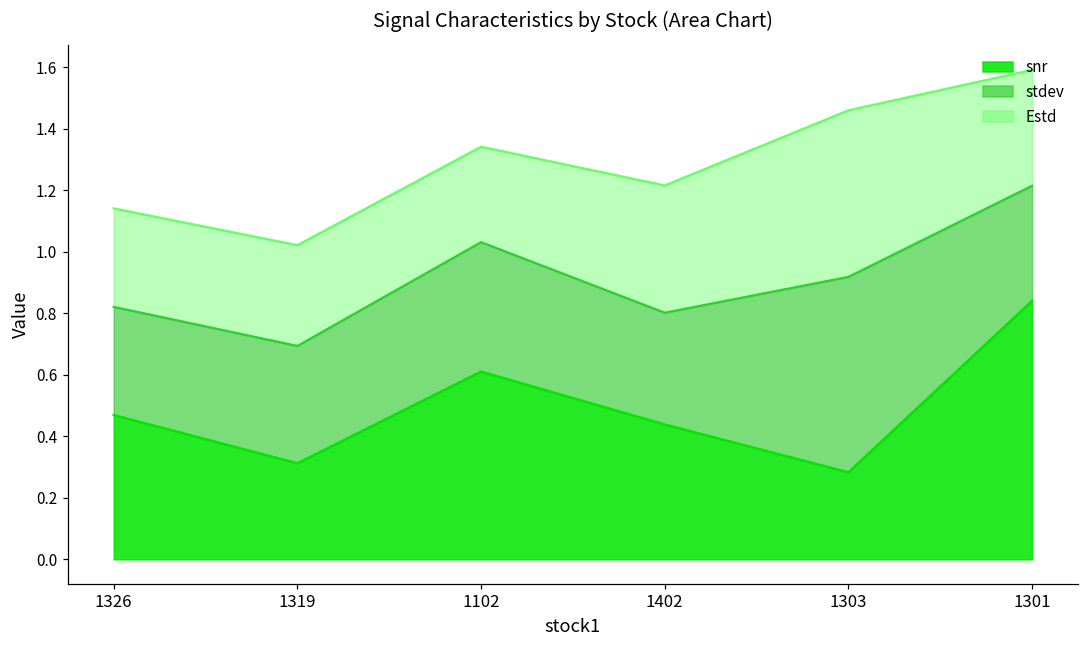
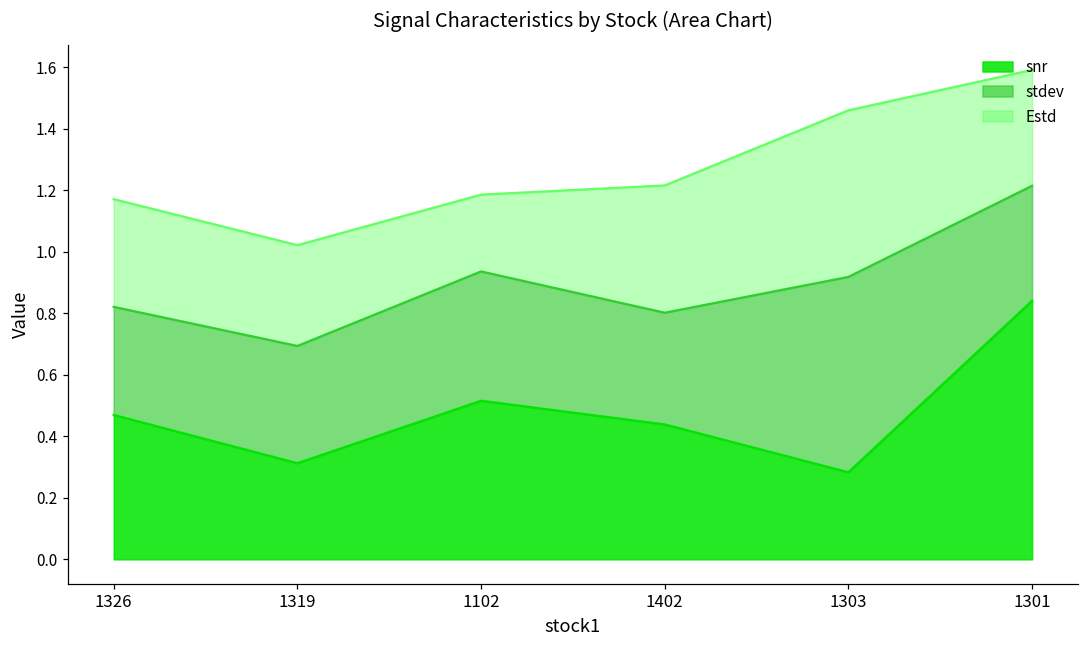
Estd, 1326: 0.32 -> 0.35
snr, 1102: 0.61 -> 0.52
Estd, 1102: 0.31 -> 0.25
